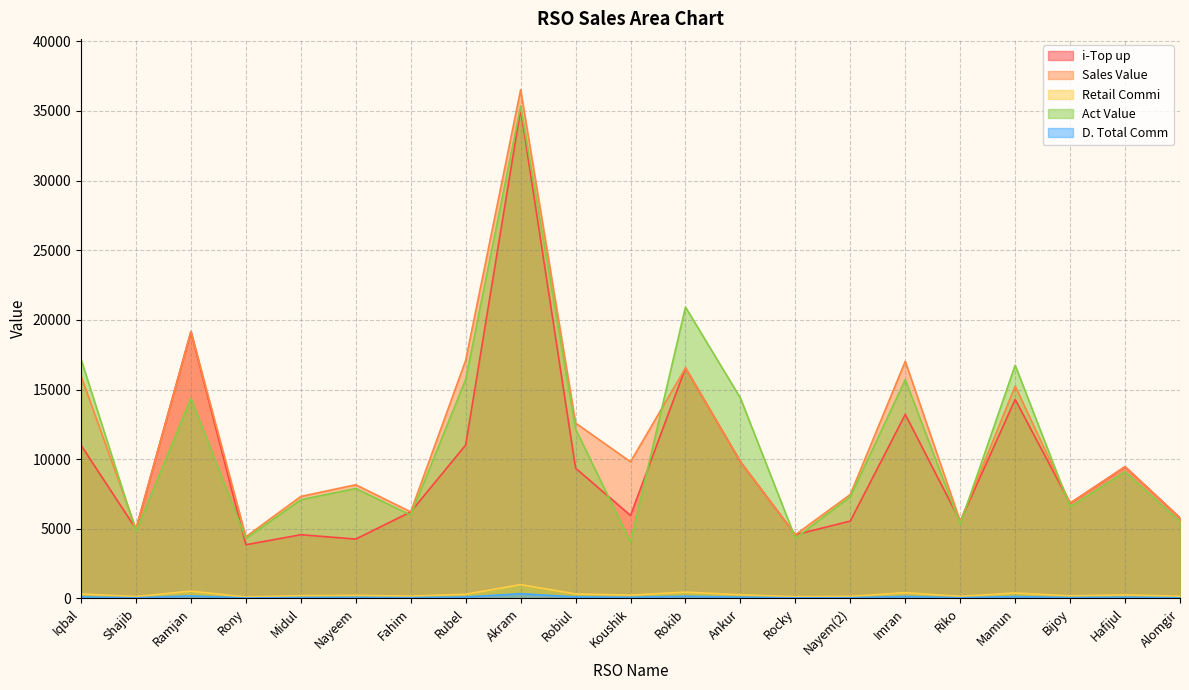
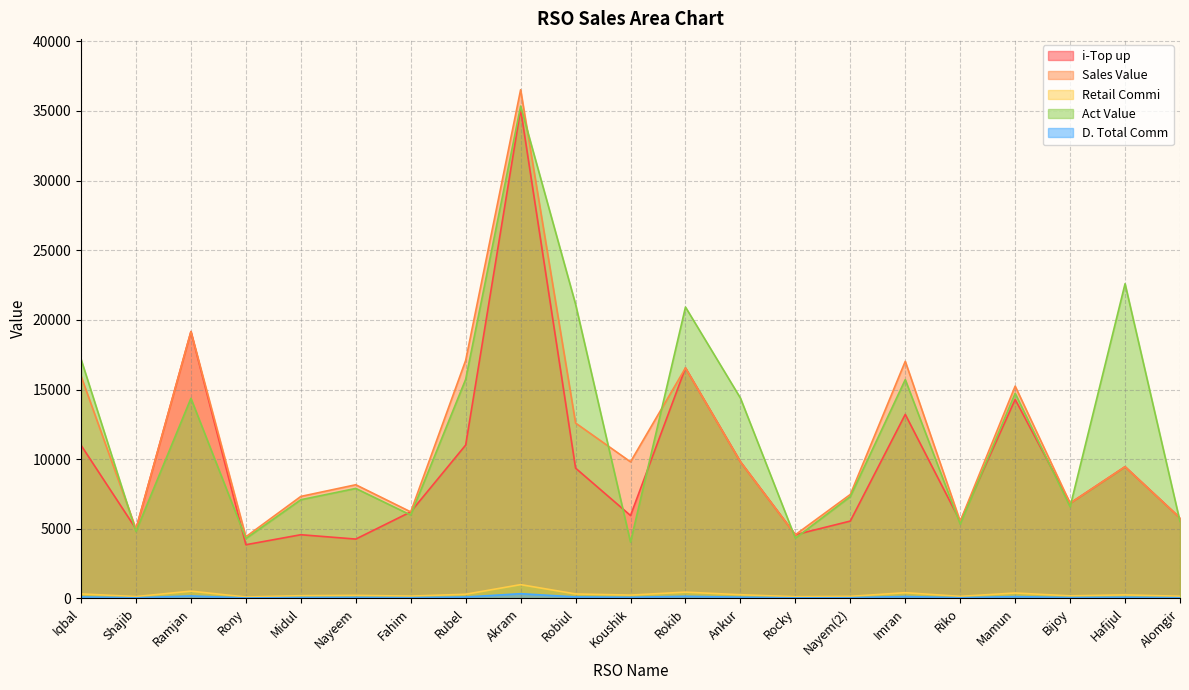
Act Value, Robiul: 12200 -> 21100
Act Value, Mamun: 16700 -> 14700
Act Value, Hafijul: 9100 -> 22600
